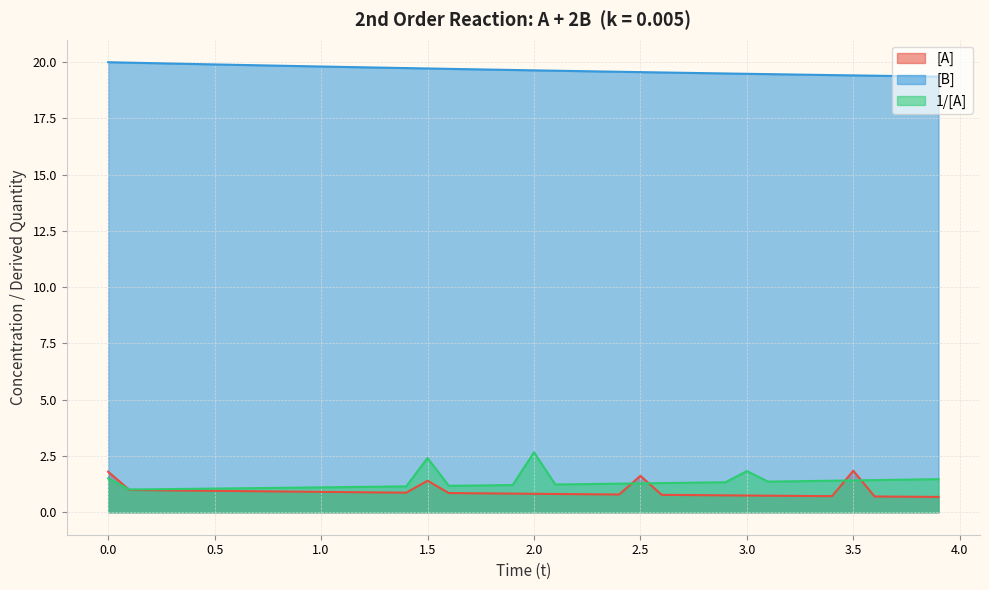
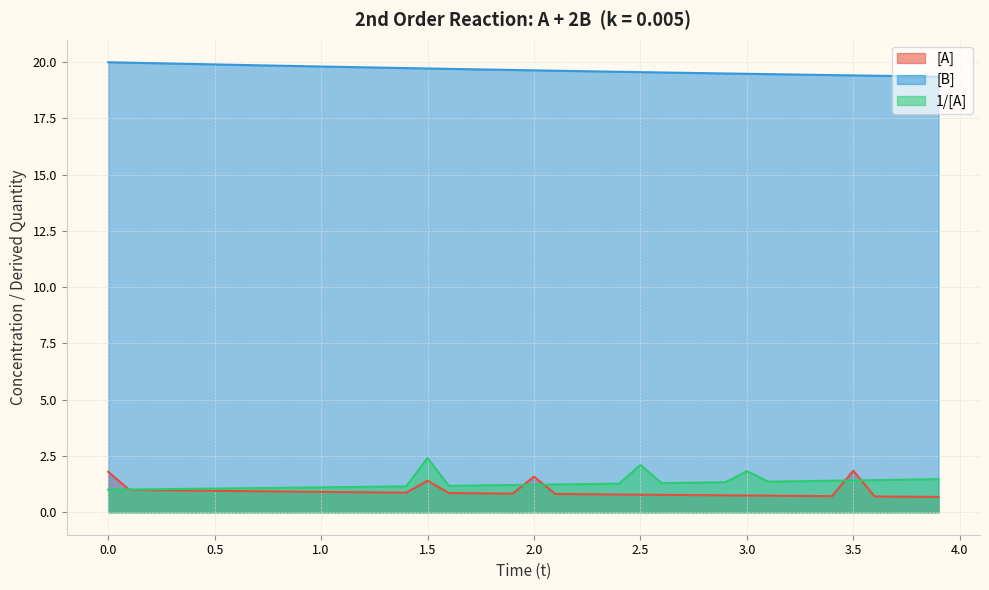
1/[A], 0.0: 1.5 -> 1.0
[A], 2.0: 0.8 -> 1.6
1/[A], 2.0: 2.7 -> 1.2
[A], 2.5: 1.6 -> 0.8
1/[A], 2.5: 1.3 -> 2.1
